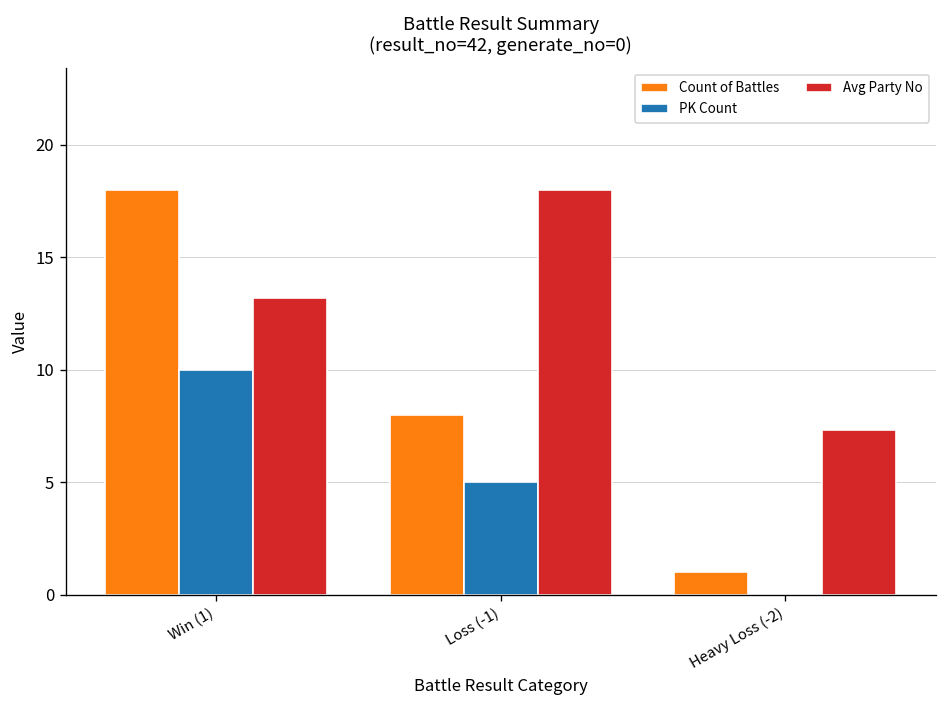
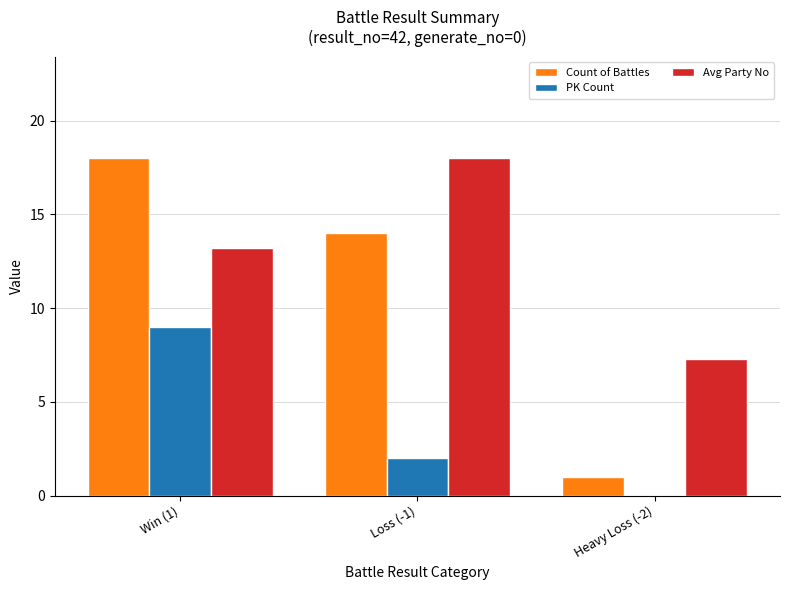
PK Count, Win (1): 10 -> 9
Count of Battles, Loss (-1): 8 -> 14
PK Count, Loss (-1): 5 -> 2
